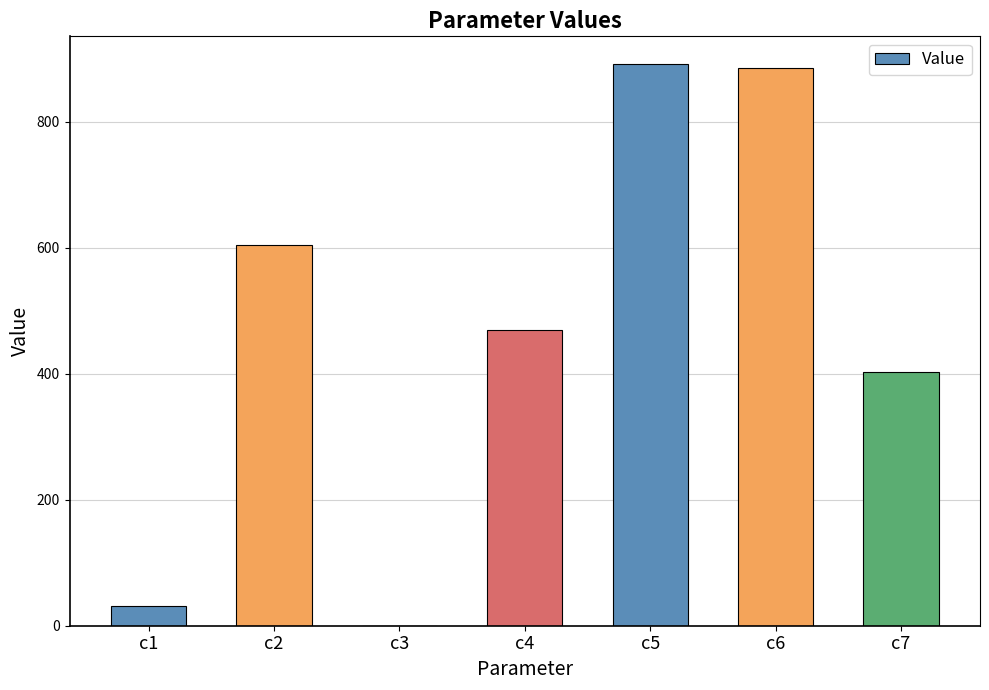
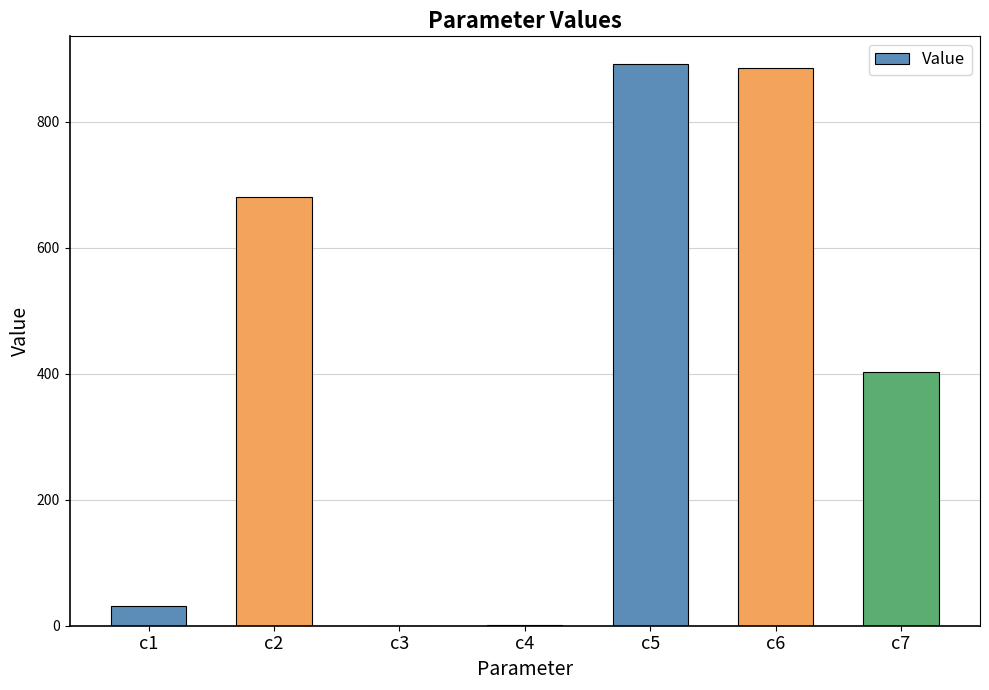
c2: 600 -> 680
c4: 470 -> 0
